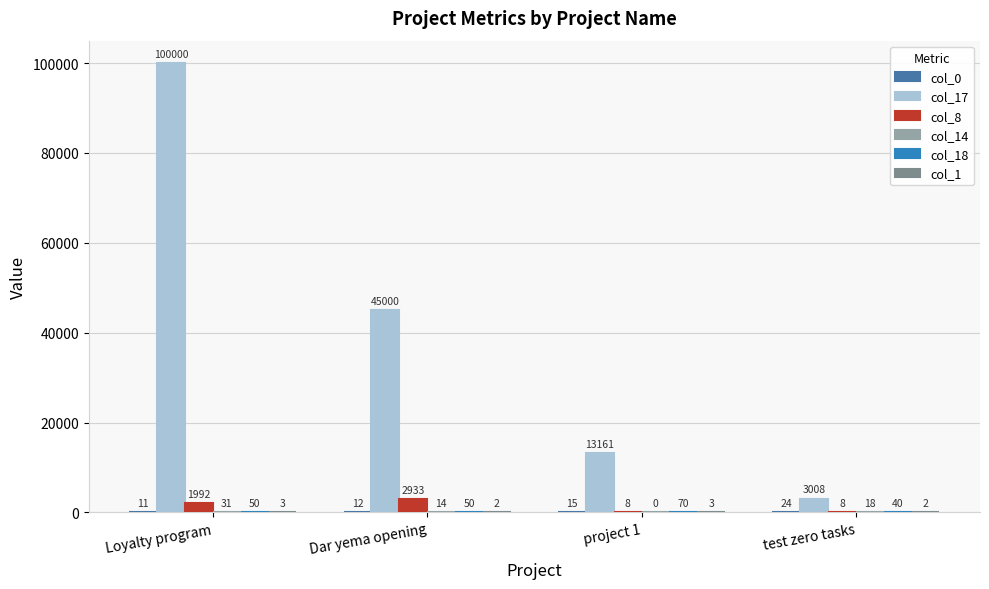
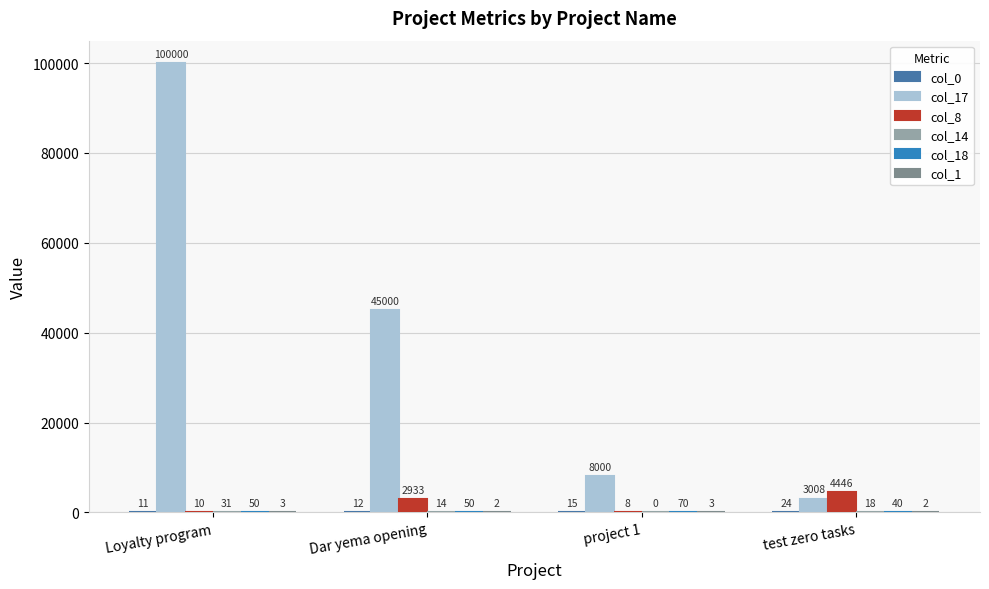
col_8, Loyalty program: 1992 -> 10
col_17, project 1: 13161 -> 8000
col_8, test zero tasks: 8 -> 4446
